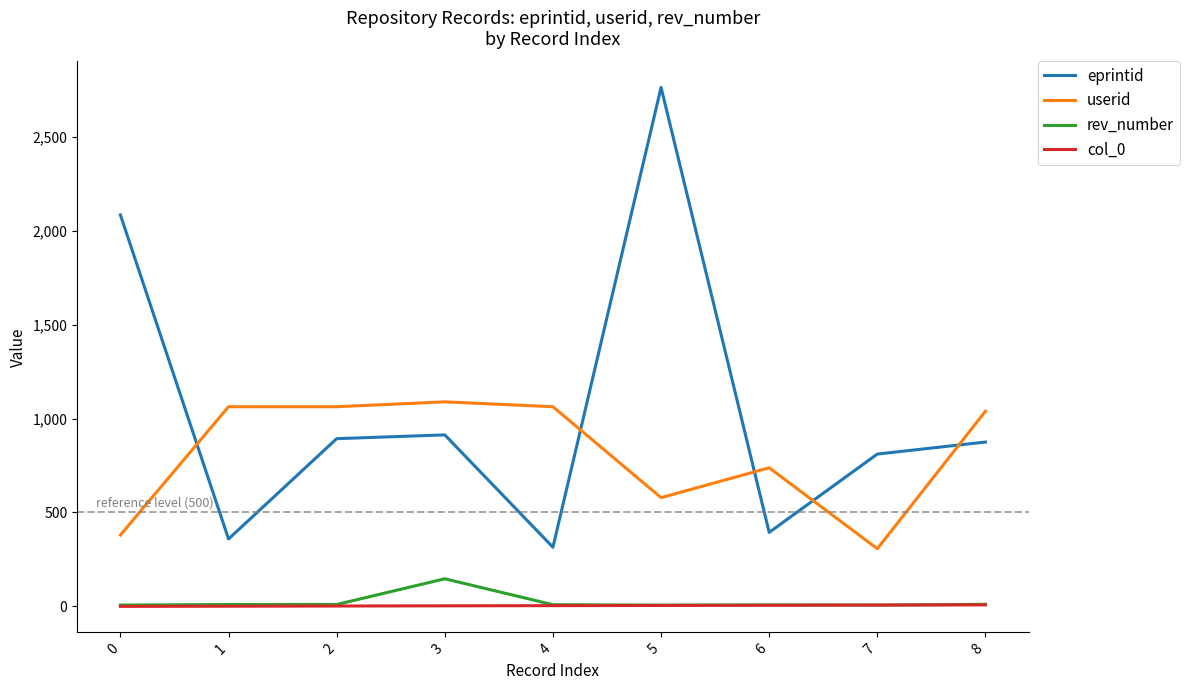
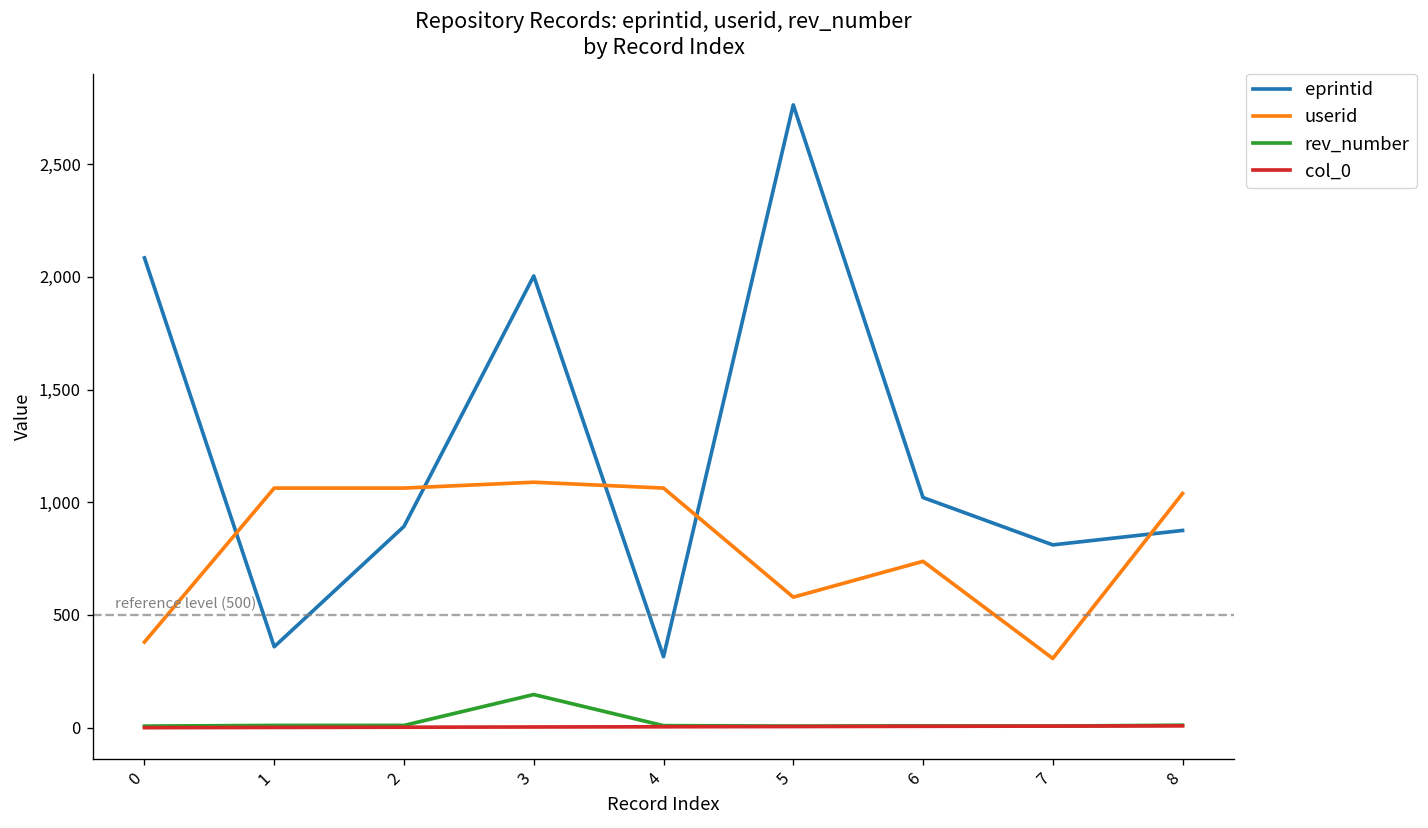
eprintid, 3: 910 -> 2,000
eprintid, 6: 390 -> 1,020
